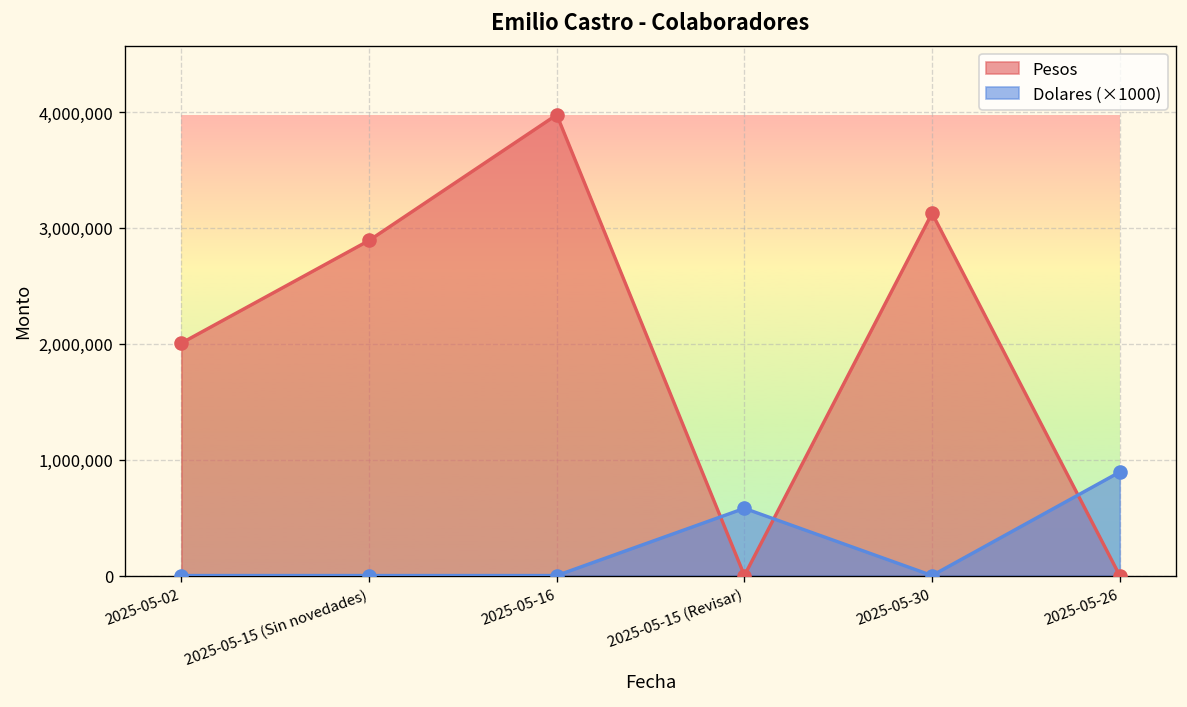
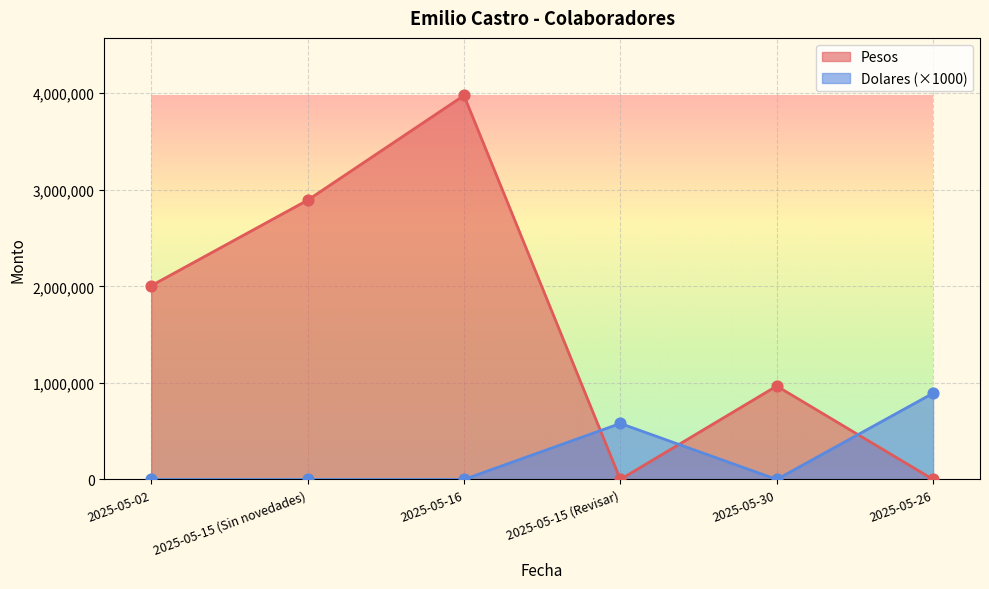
Pesos, 2025-05-30: 3,100,000 -> 1,000,000
